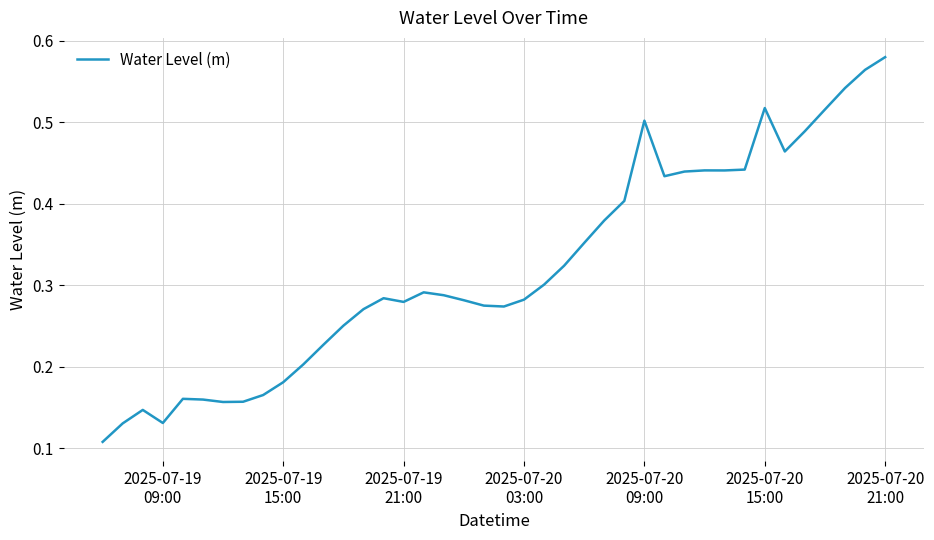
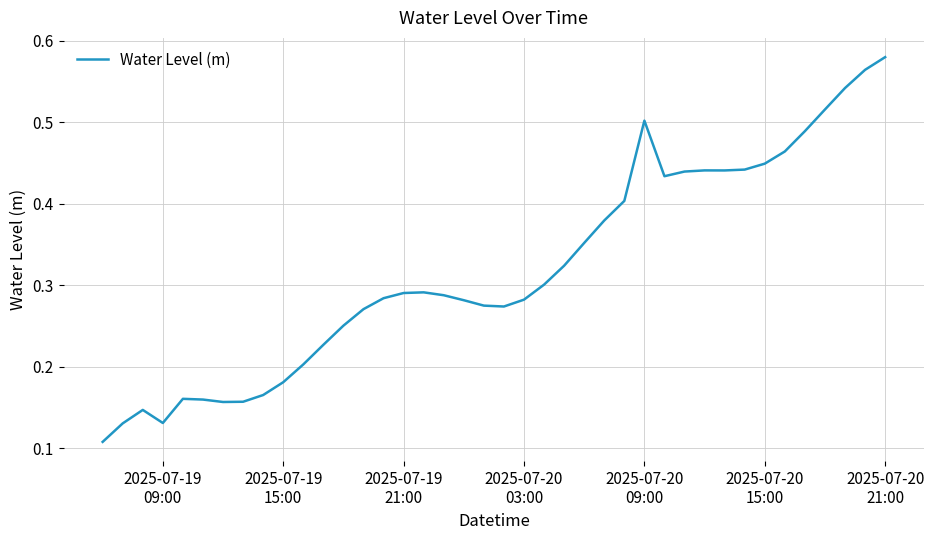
2025-07-19 21:00: 0.28 -> 0.29
2025-07-20 15:00: 0.52 -> 0.45
